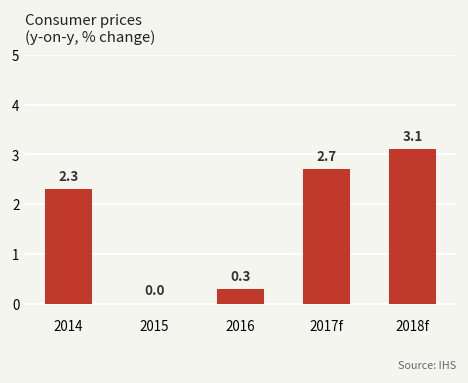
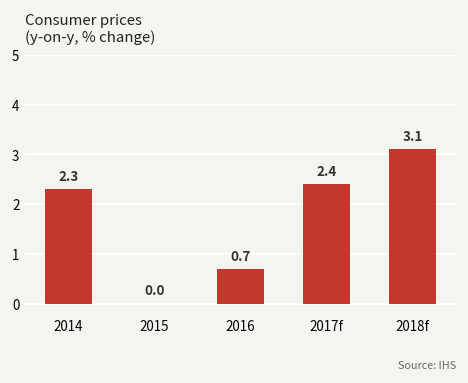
2016: 0.3 -> 0.7
2017f: 2.7 -> 2.4
